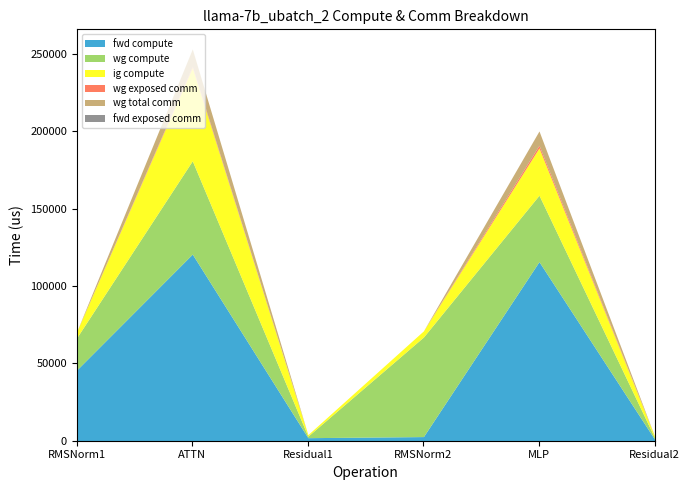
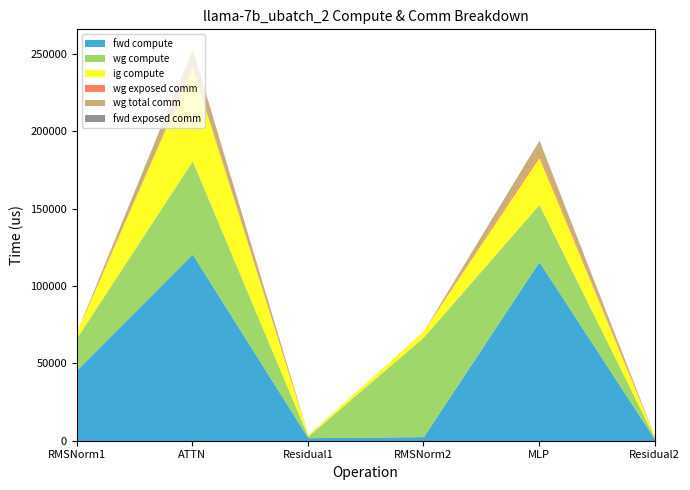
wg compute, MLP: 43000 -> 37000
